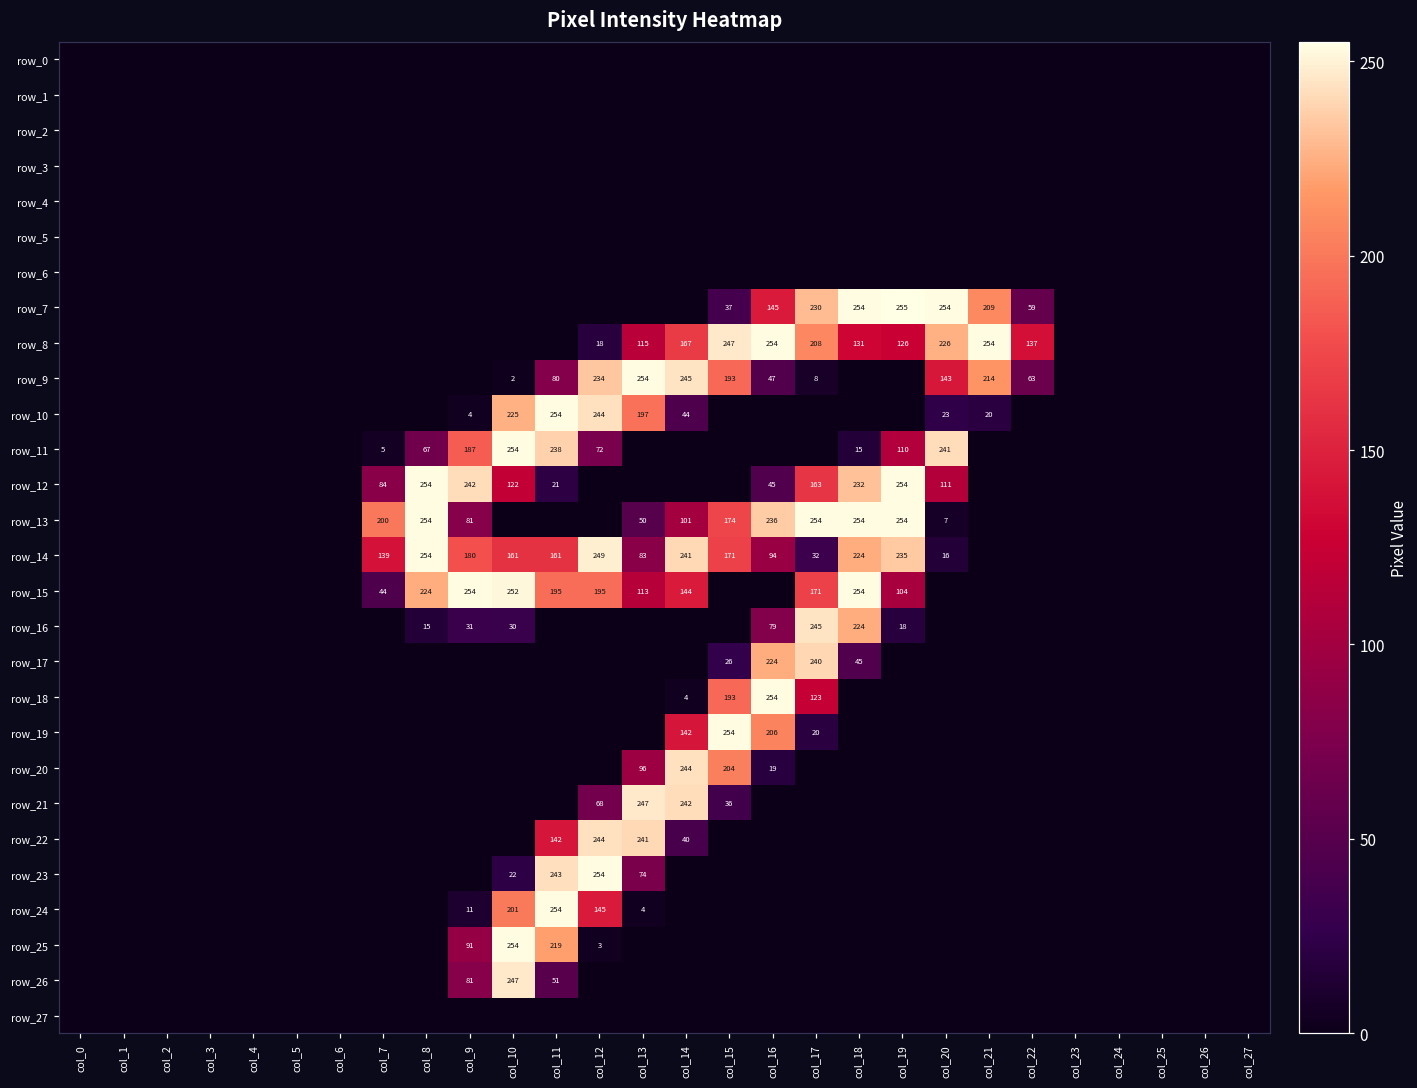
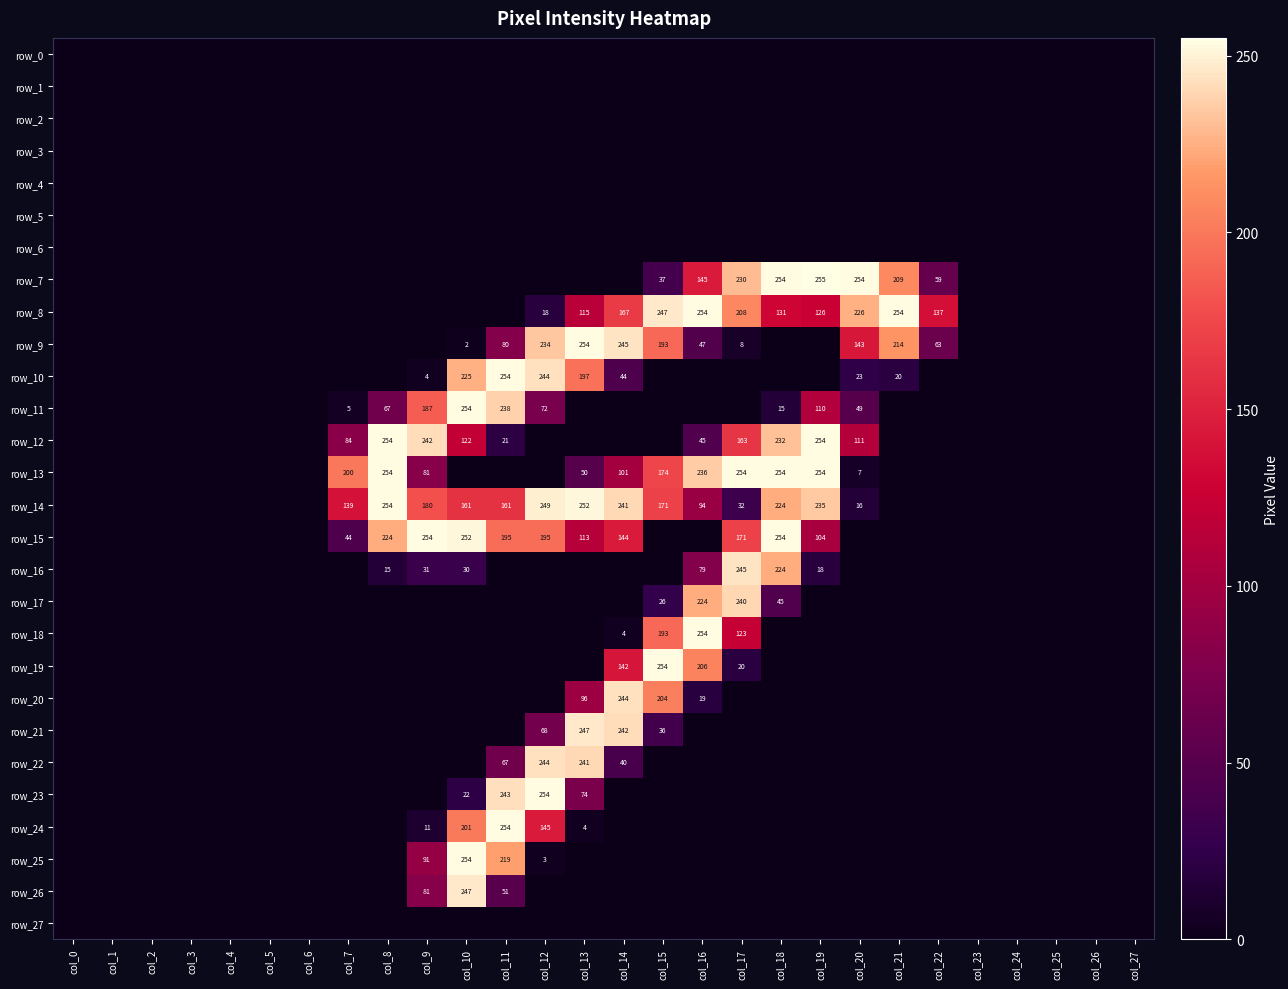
row_11, col_20: 241 -> 49
row_14, col_13: 83 -> 252
row_22, col_11: 142 -> 67
